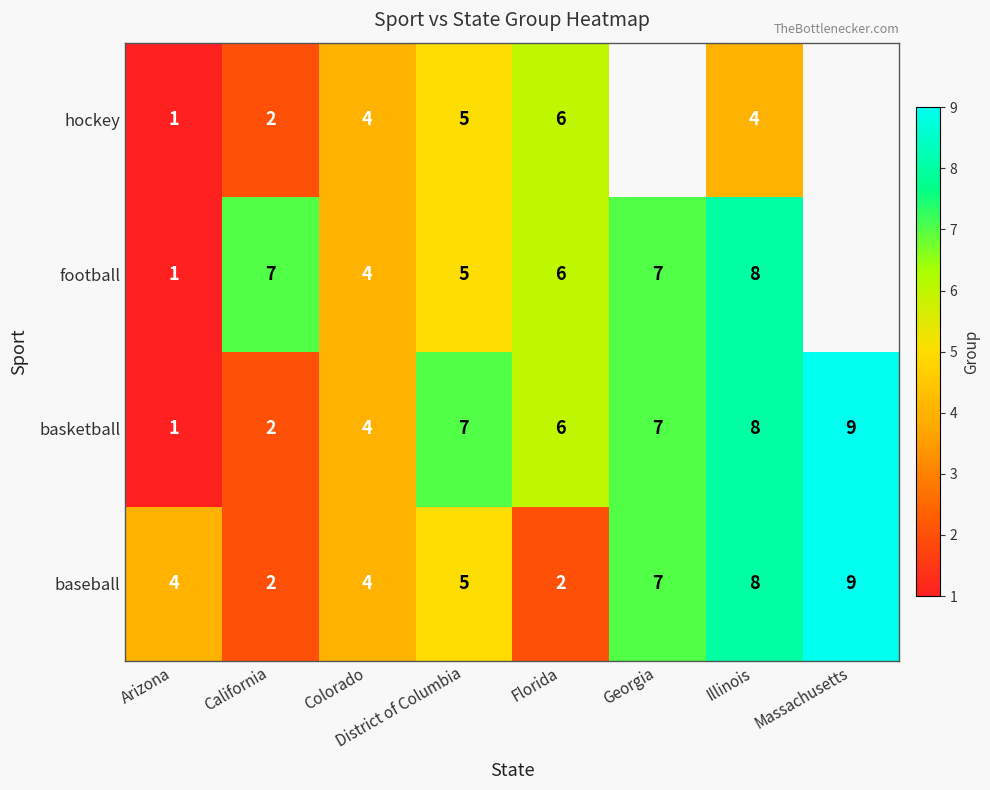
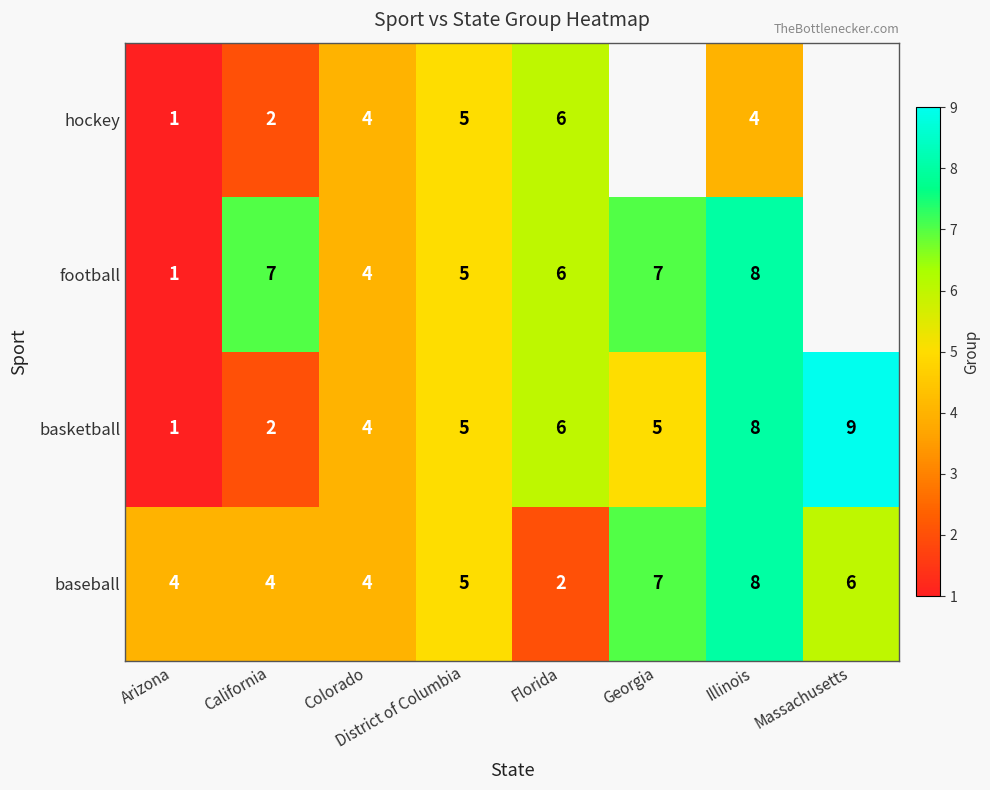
basketball, District of Columbia: 7 -> 5
basketball, Georgia: 7 -> 5
baseball, California: 2 -> 4
baseball, Massachusetts: 9 -> 6
